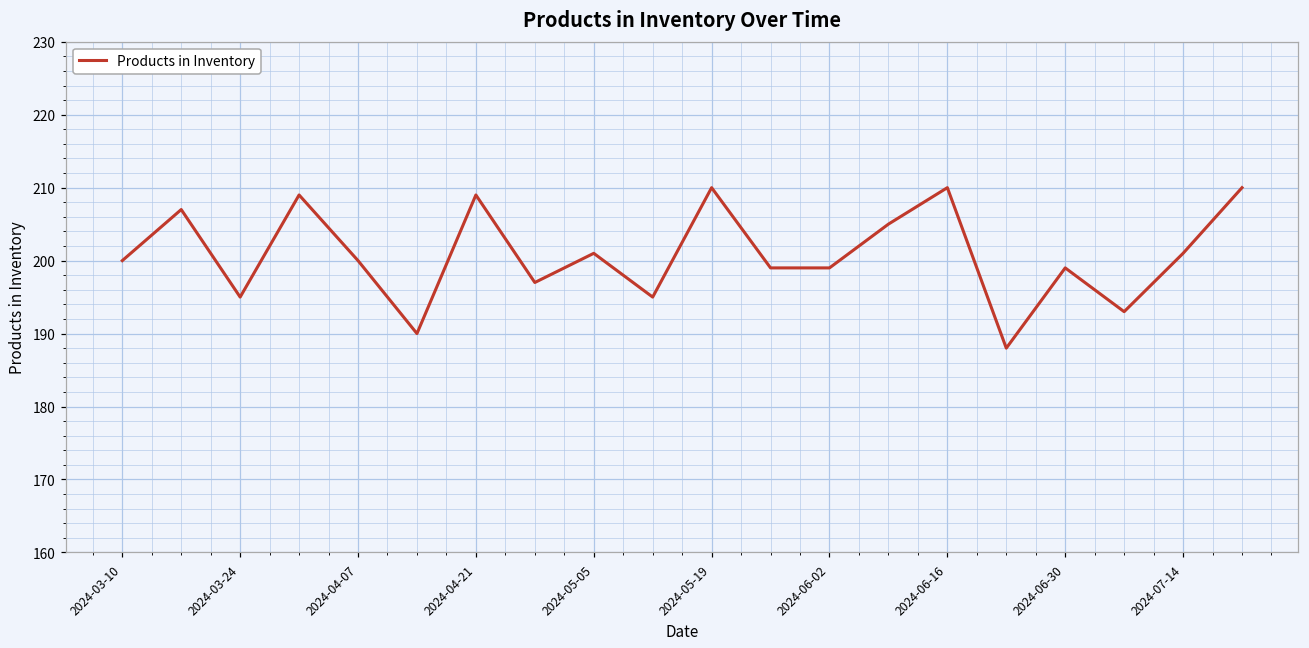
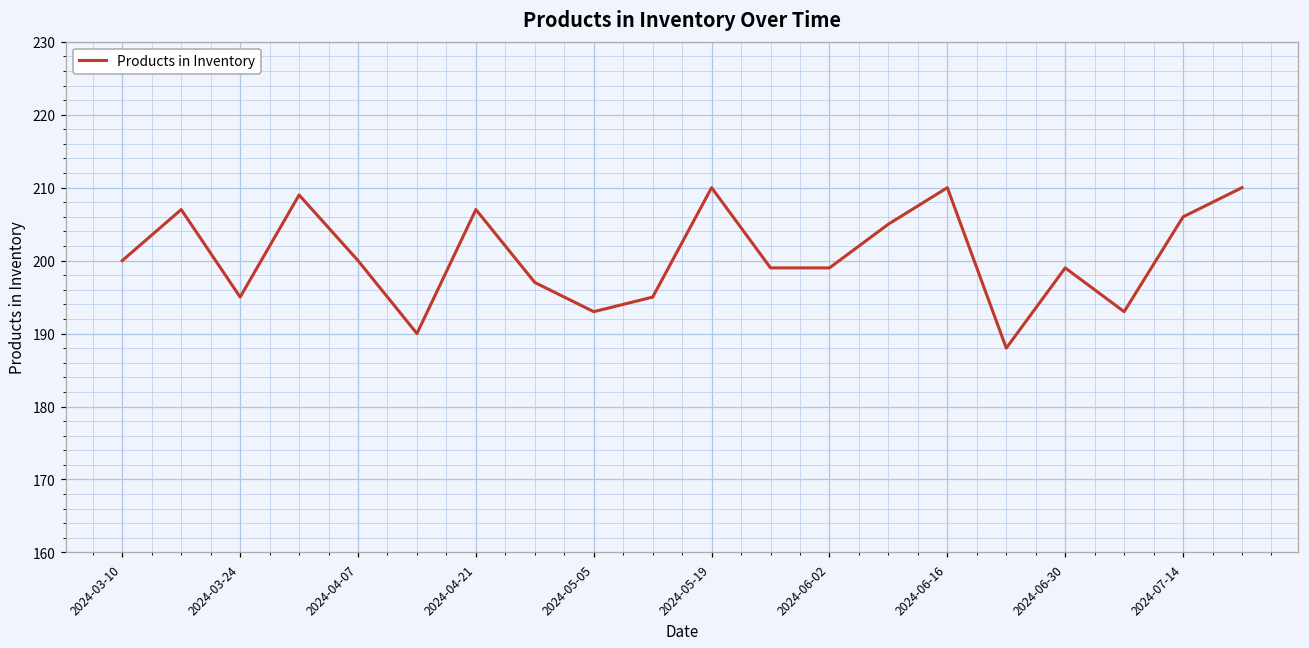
2024-04-21: 209 -> 207
2024-05-05: 201 -> 193
2024-07-14: 201 -> 206
